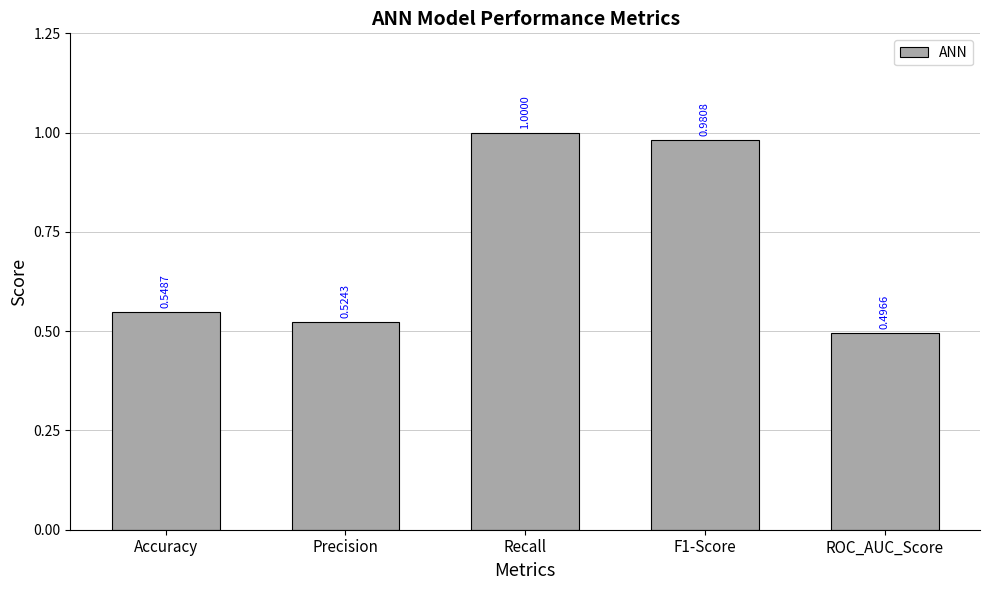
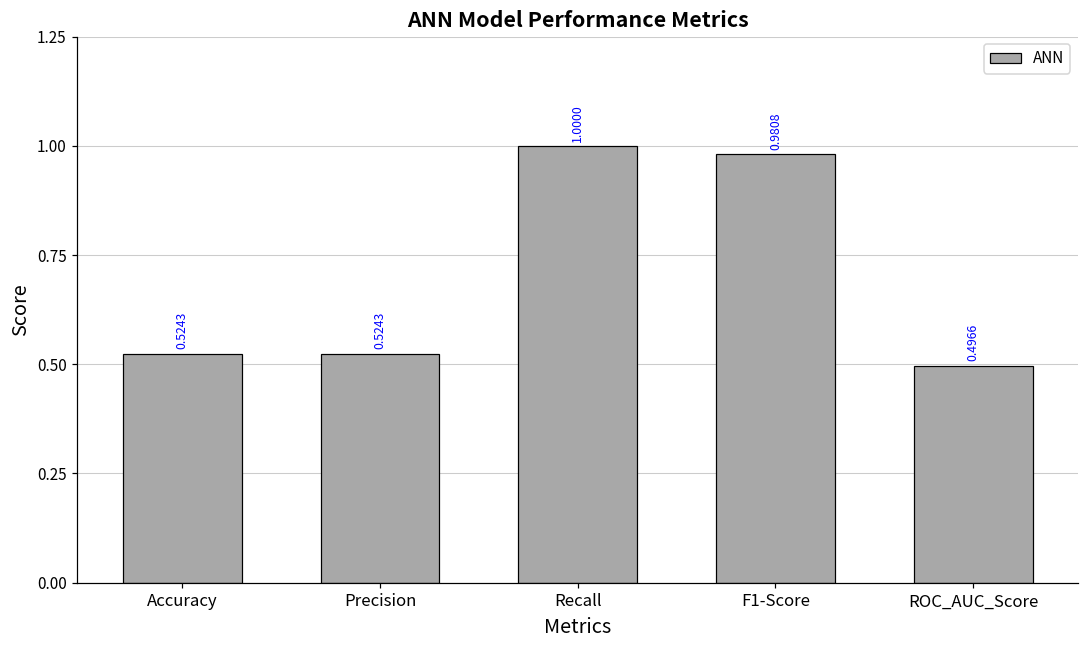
Accuracy: 0.5487 -> 0.5243
